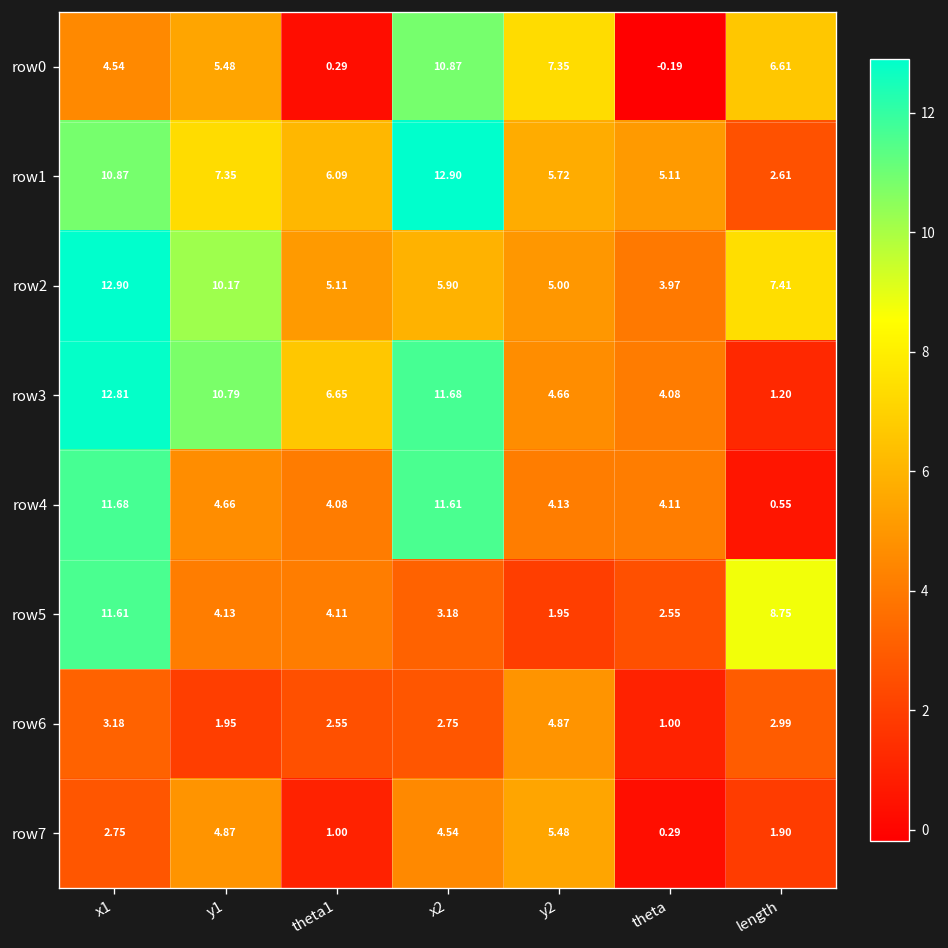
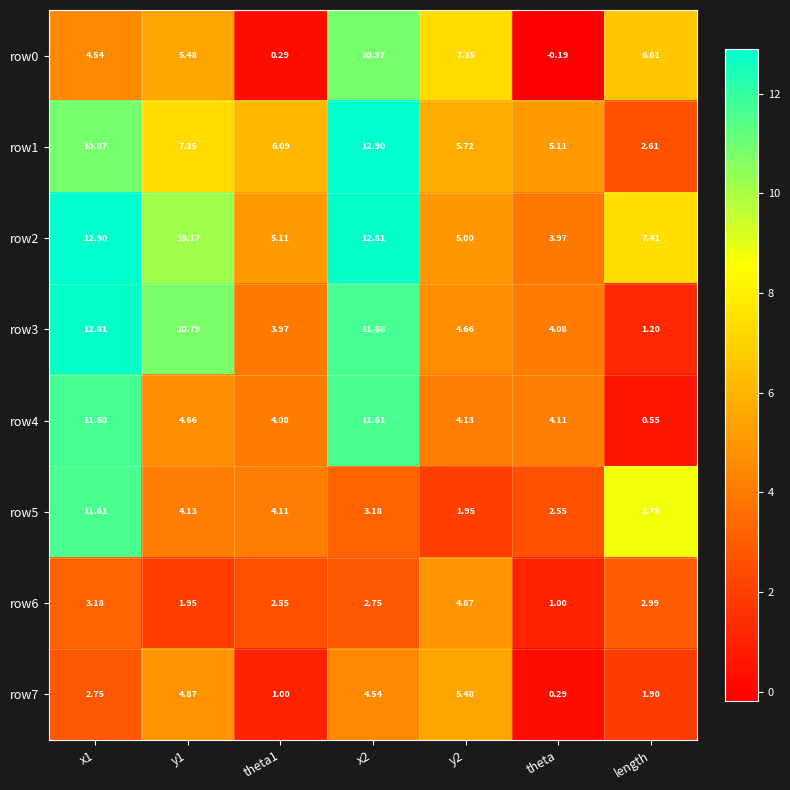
row2, x2: 5.90 -> 12.81
row3, theta1: 6.65 -> 3.97
